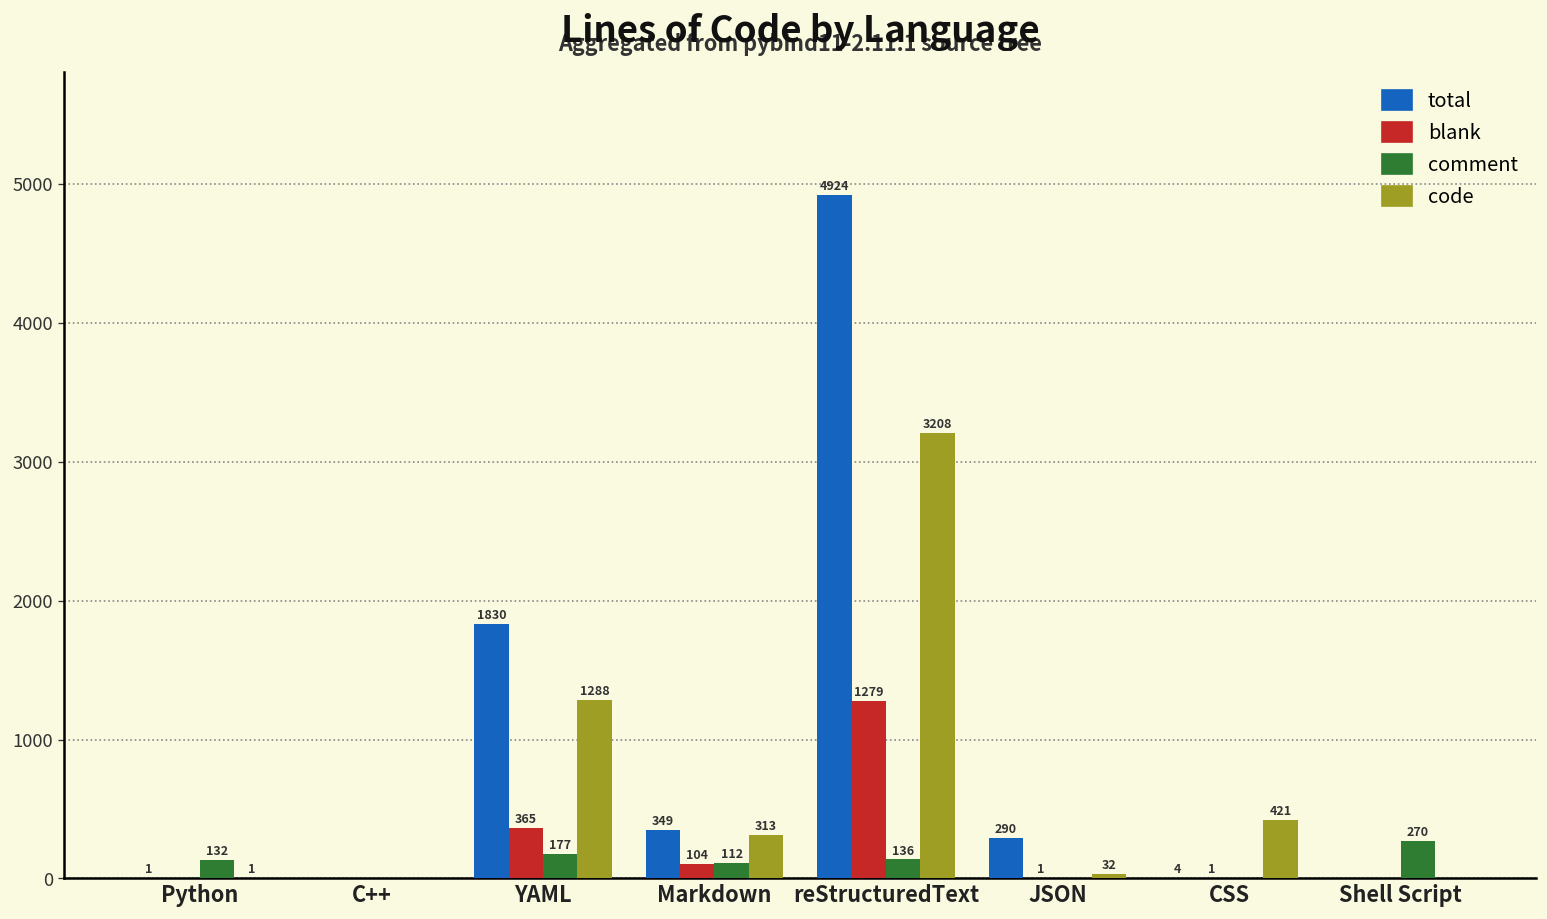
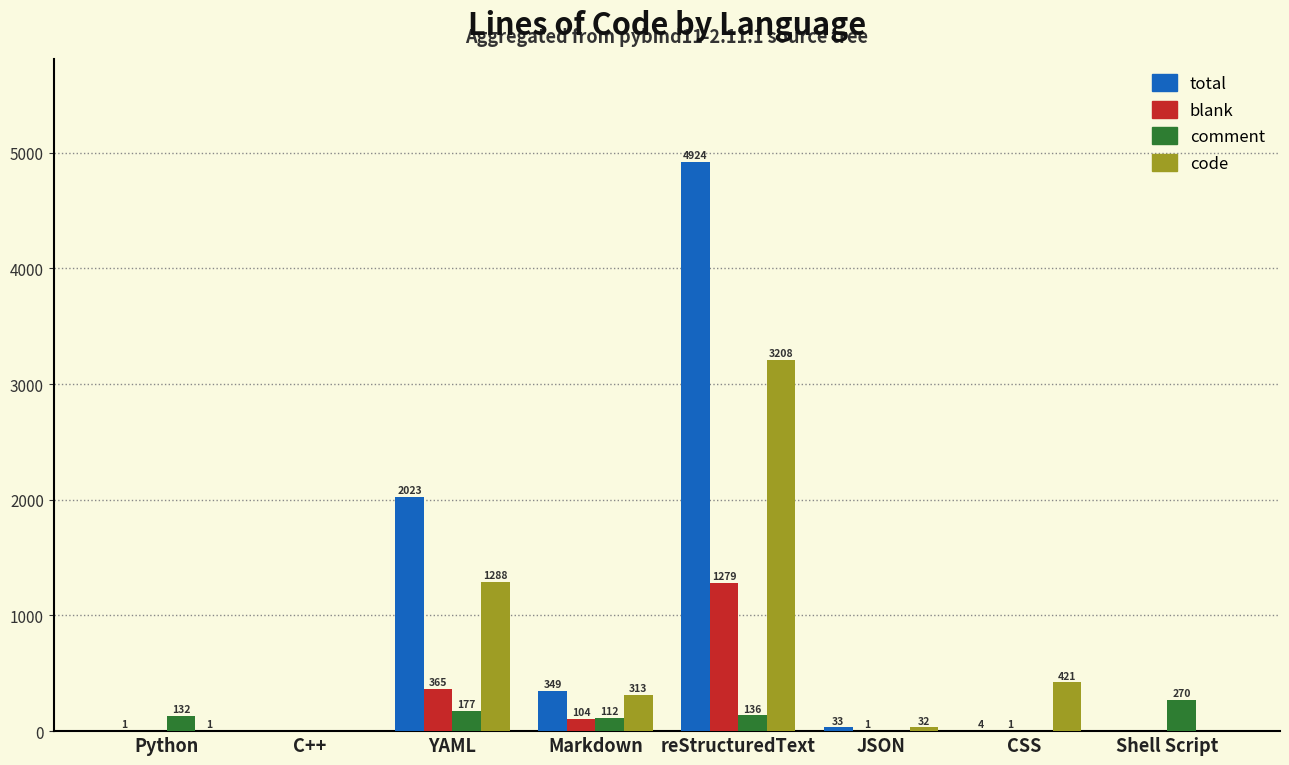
total, YAML: 1830 -> 2023
total, JSON: 290 -> 33
